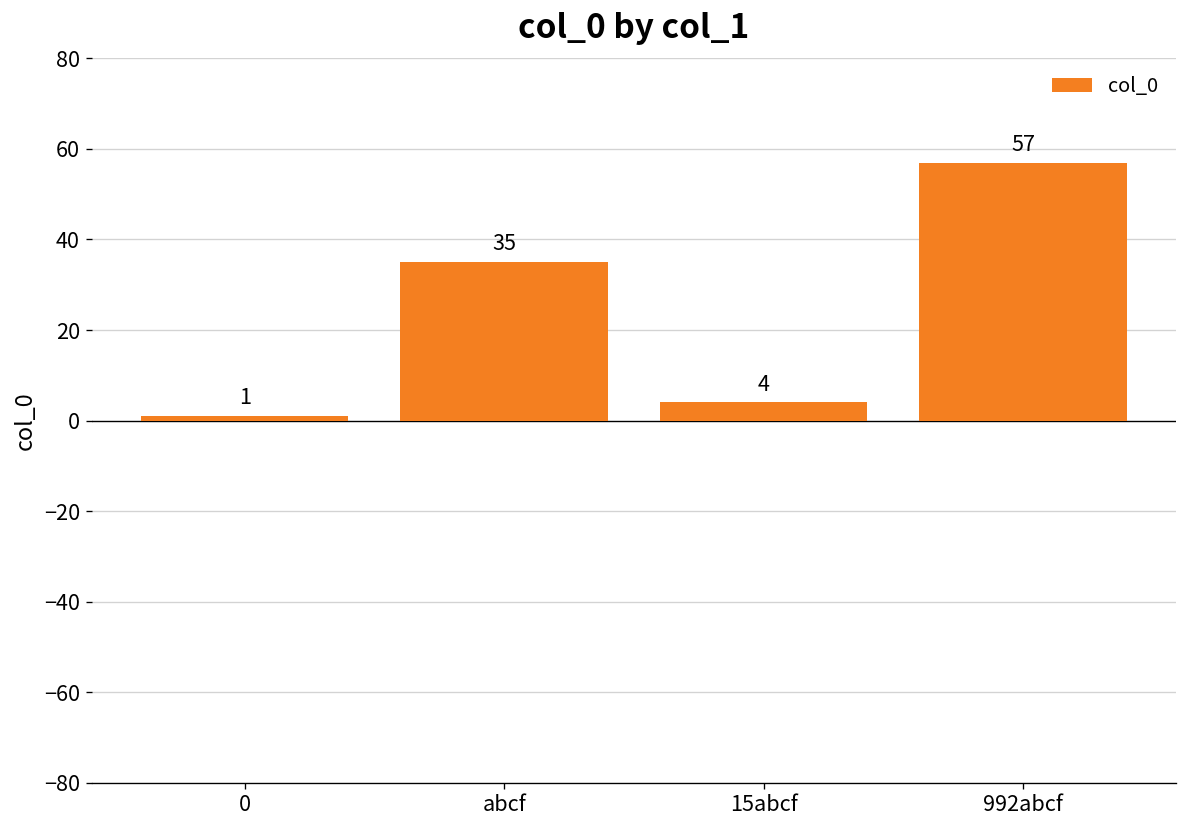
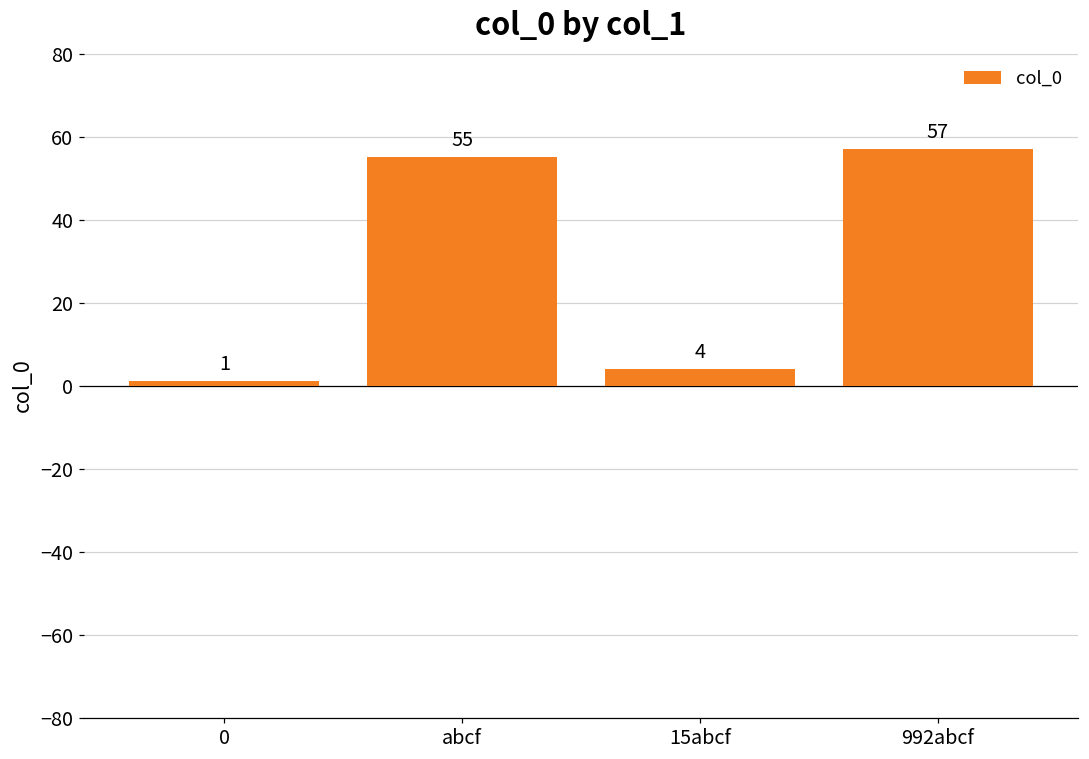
abcf: 35 -> 55
